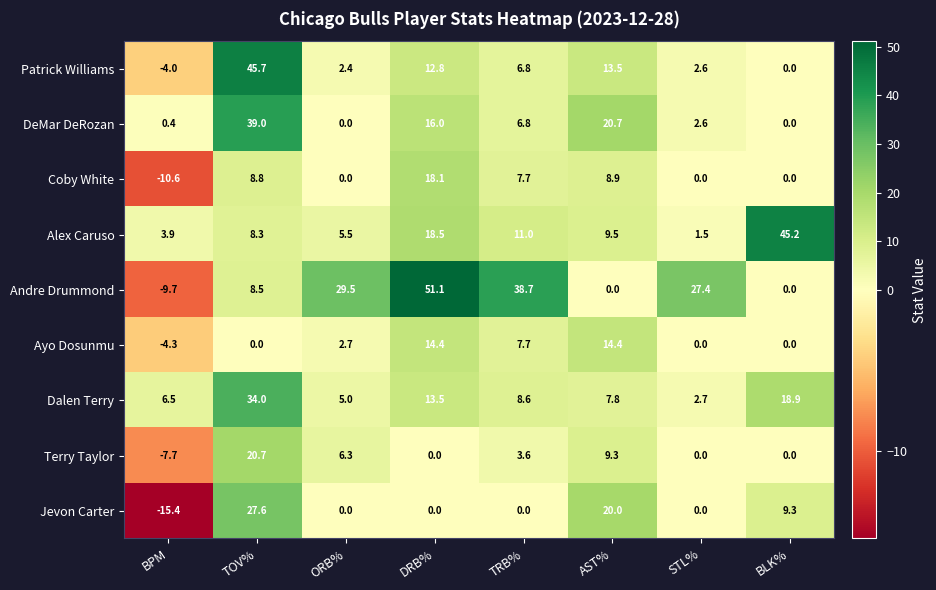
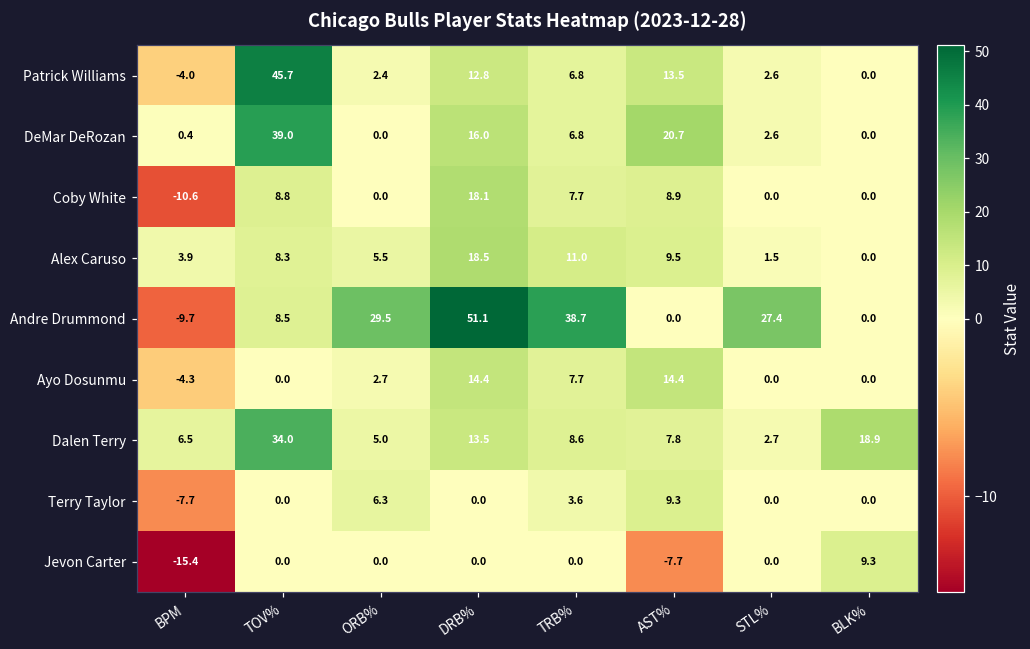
Alex Caruso, BLK%: 45.2 -> 0.0
Terry Taylor, TOV%: 20.7 -> 0.0
Jevon Carter, TOV%: 27.6 -> 0.0
Jevon Carter, AST%: 20.0 -> -7.7
